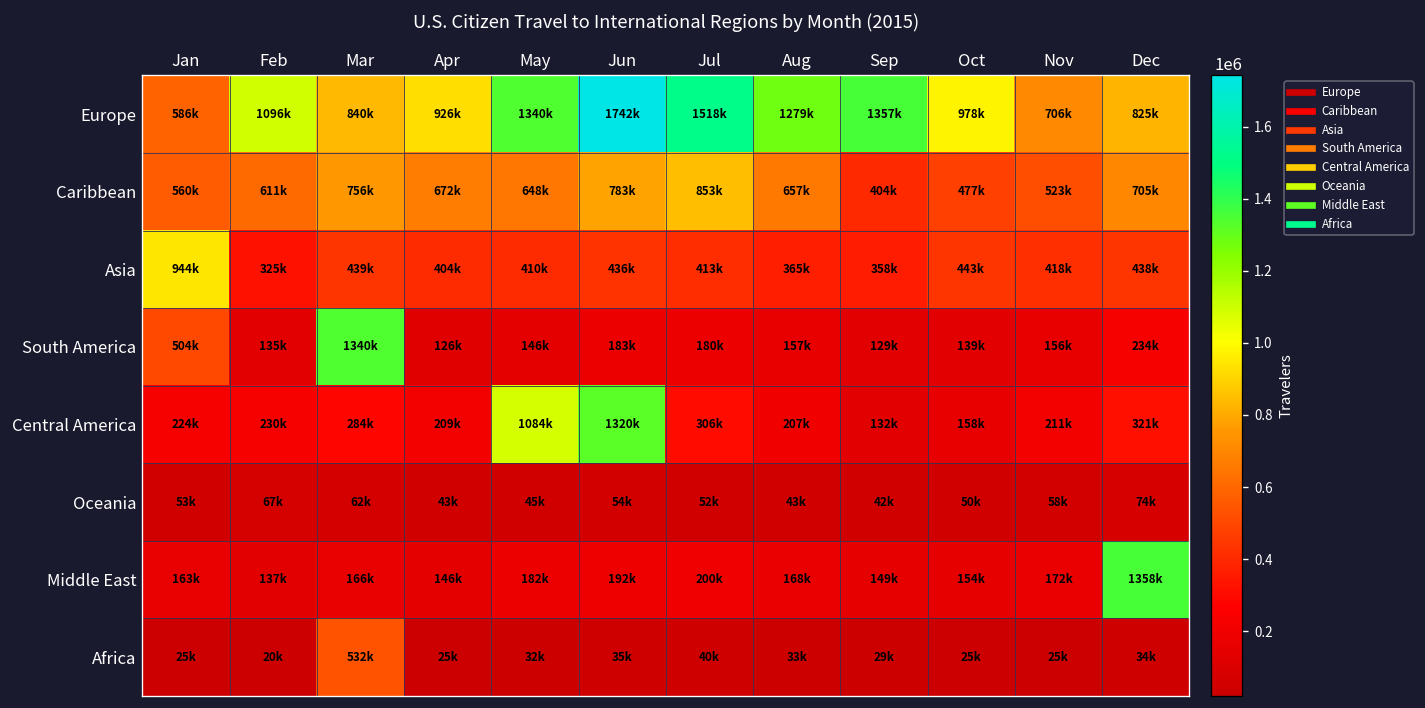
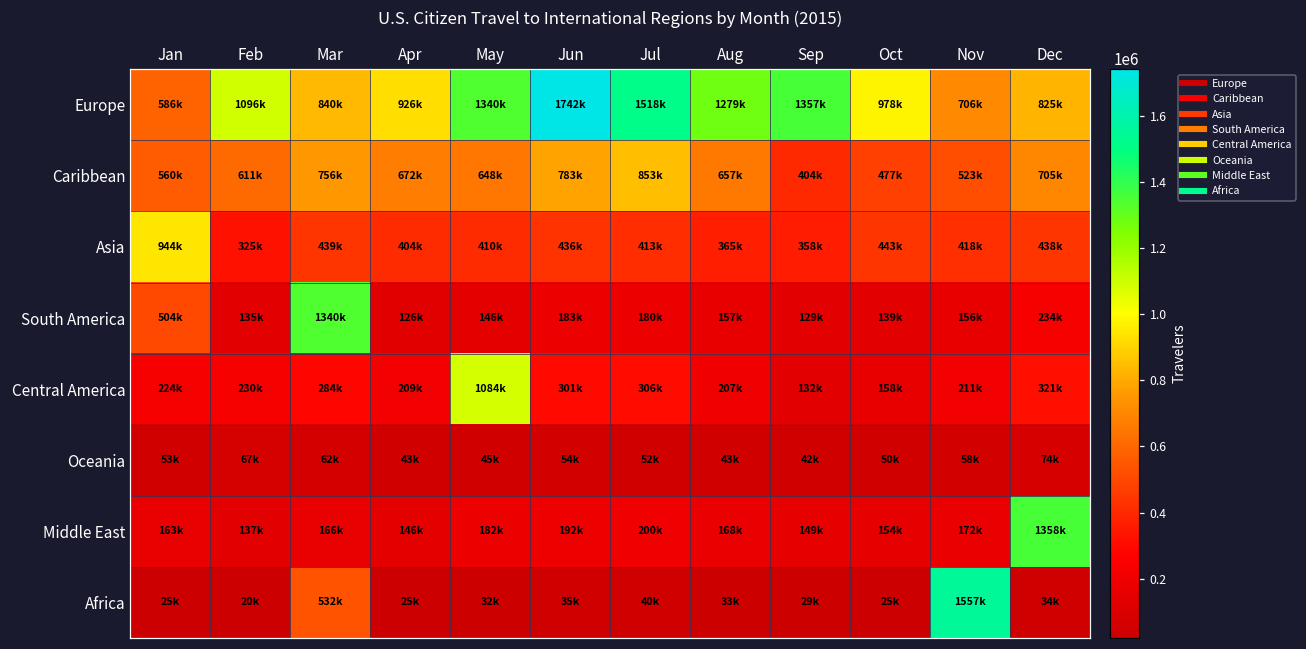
Central America, Jun: 1320k -> 301k
Africa, Nov: 25k -> 1557k
